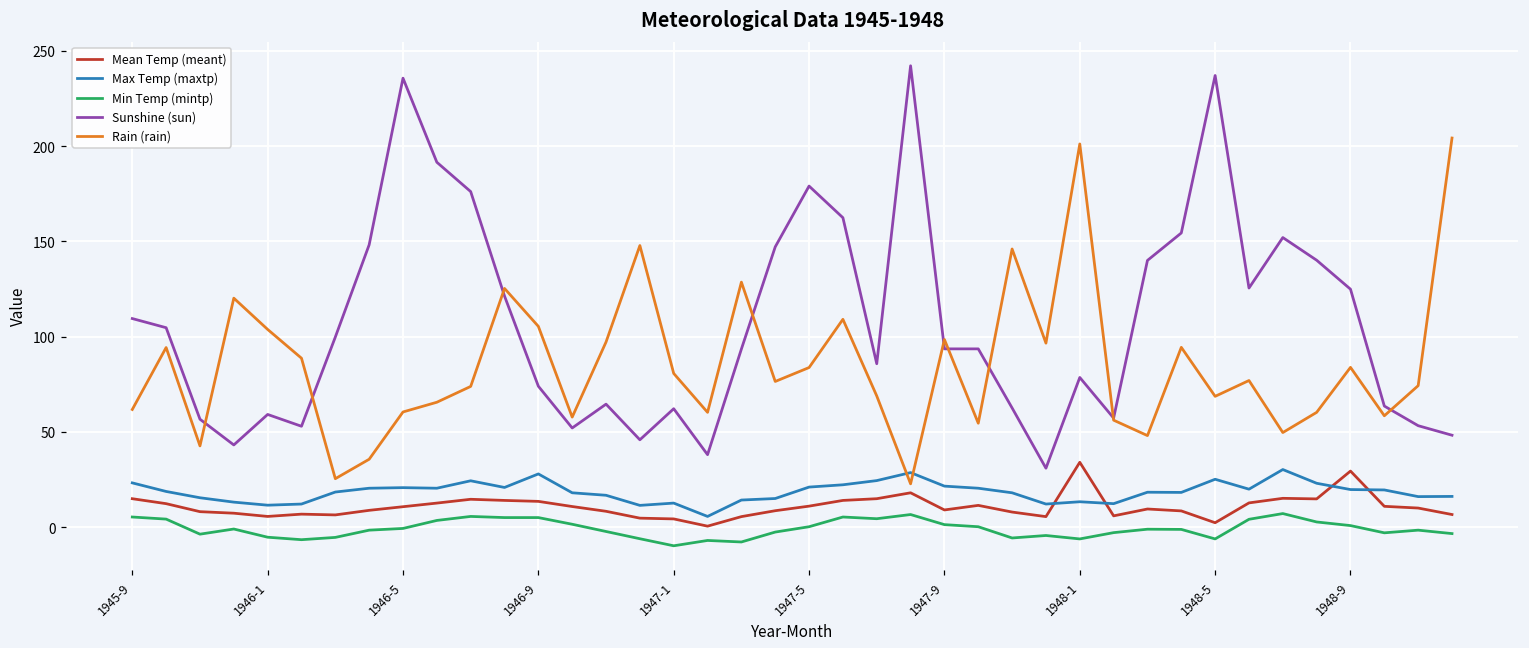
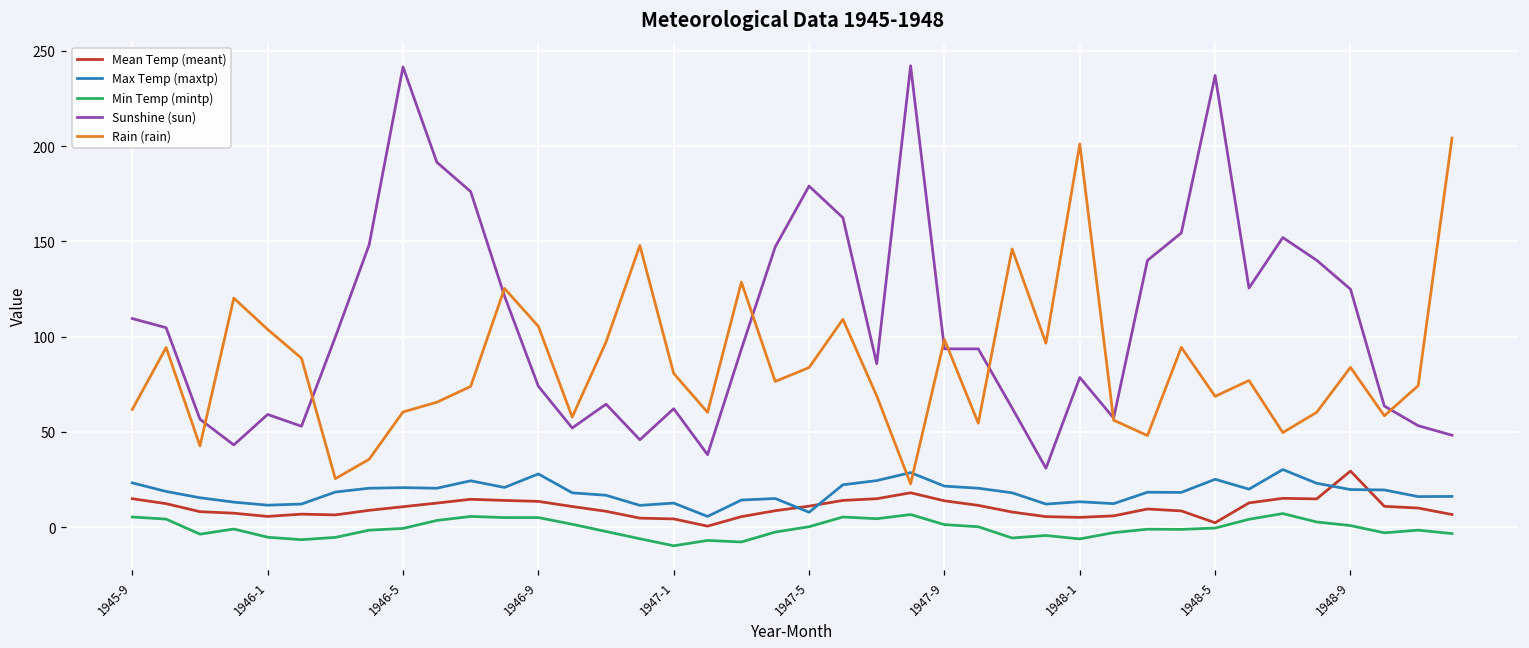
Sunshine (sun), 1946-5: 236 -> 242
Max Temp (maxtp), 1947-5: 21 -> 8
Mean Temp (meant), 1947-9: 9 -> 14
Mean Temp (meant), 1948-1: 34 -> 5
Min Temp (mintp), 1948-5: -6 -> 0
